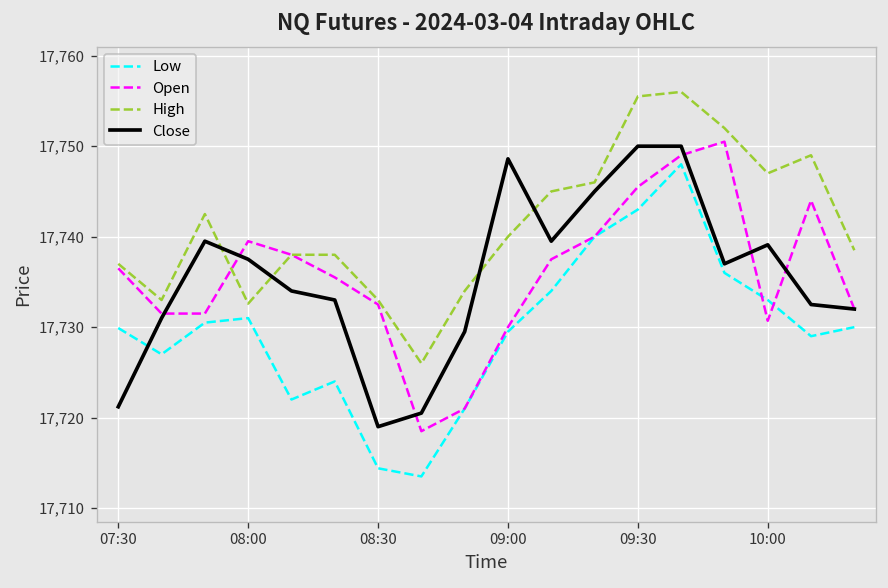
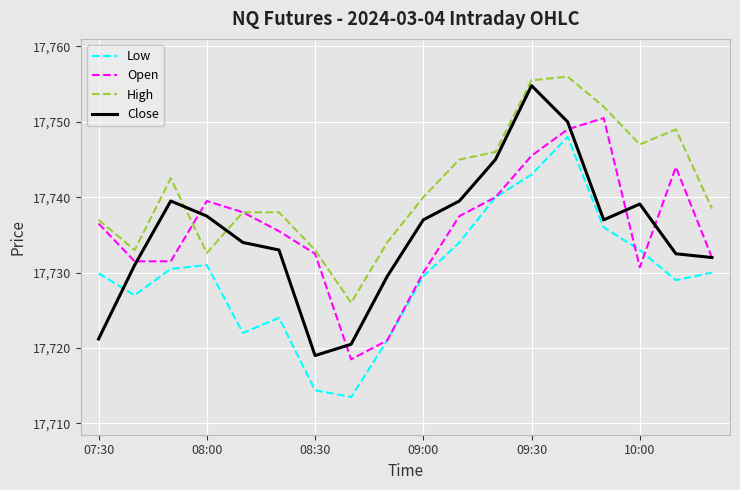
Close, 09:00: 17,749 -> 17,737
Close, 09:30: 17,750 -> 17,755
